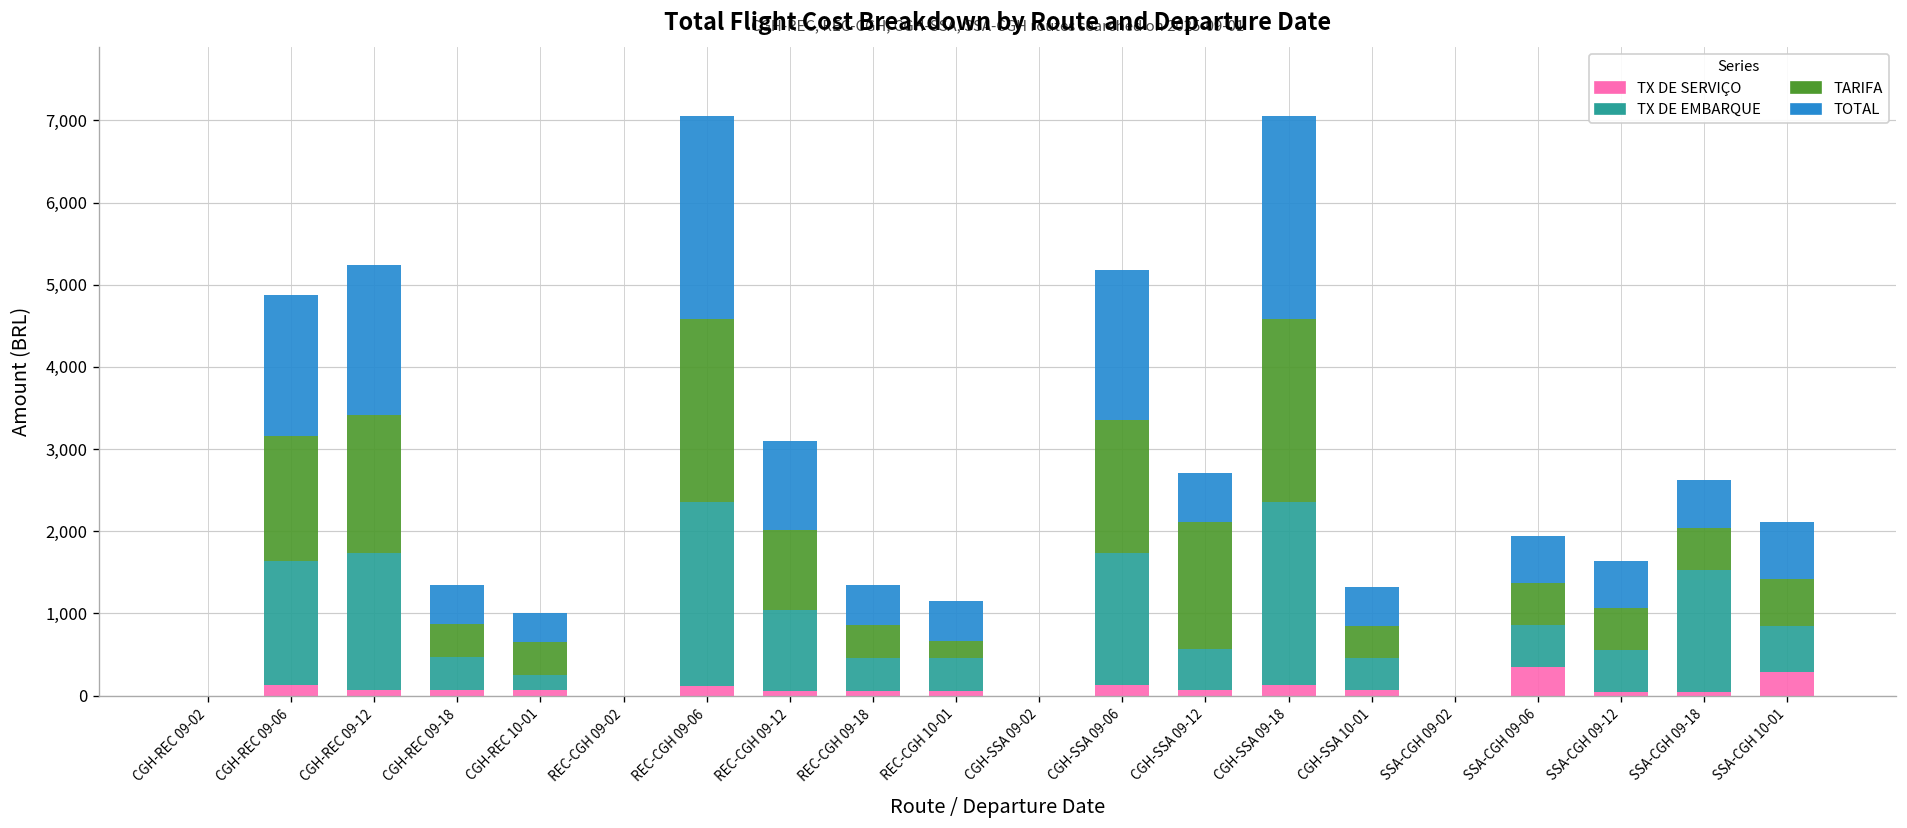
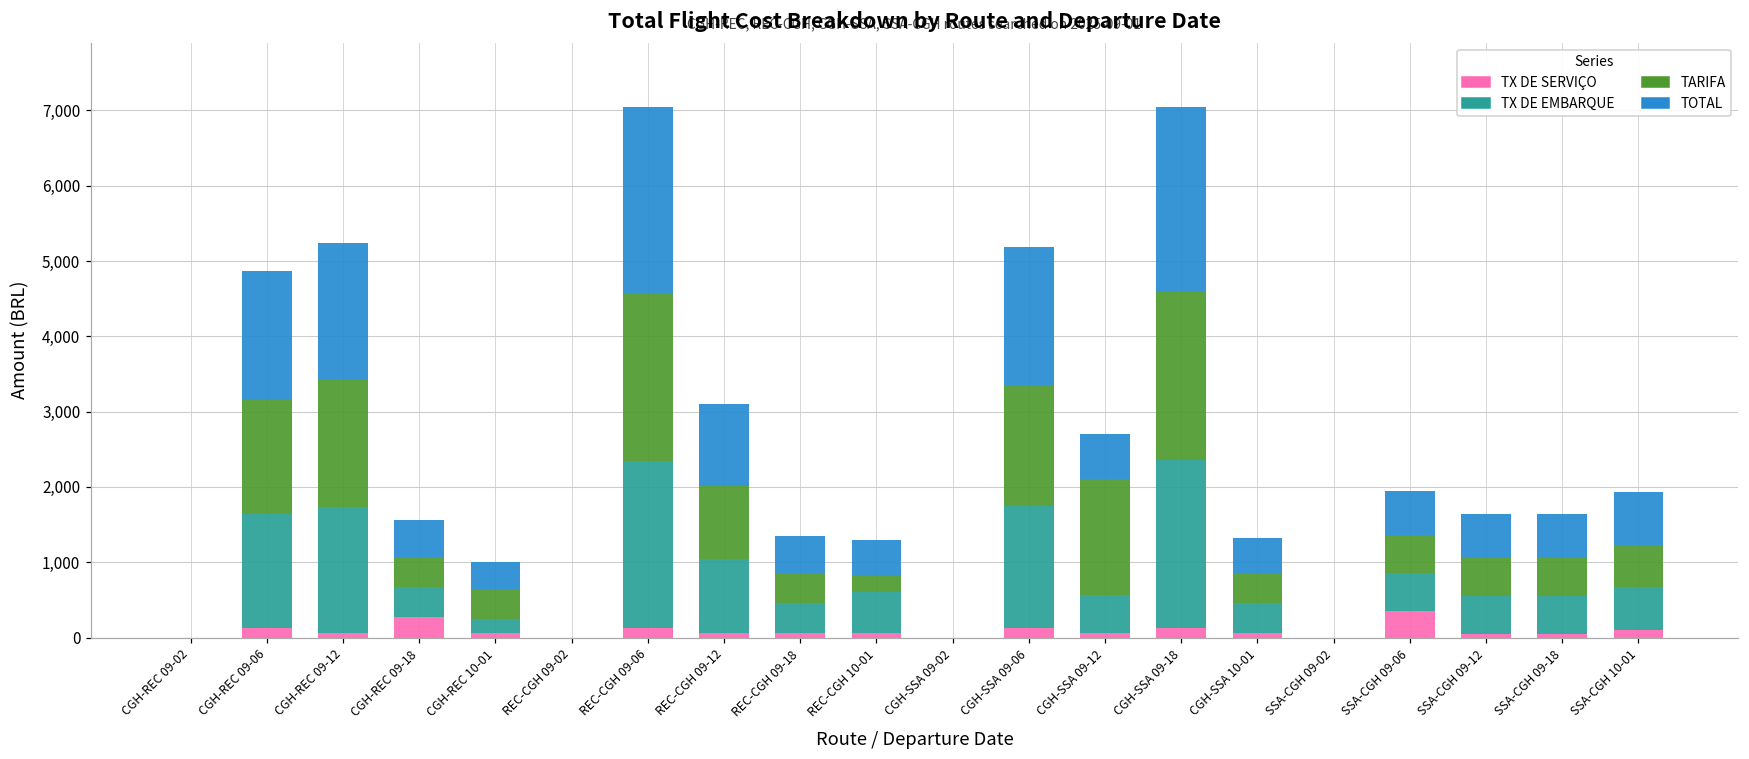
TX DE SERVIÇO, CGH-REC 09-18: 100 -> 300
TX DE EMBARQUE, REC-CGH 10-01: 400 -> 500
TX DE EMBARQUE, SSA-CGH 09-18: 1,500 -> 500
TX DE SERVIÇO, SSA-CGH 10-01: 300 -> 100
